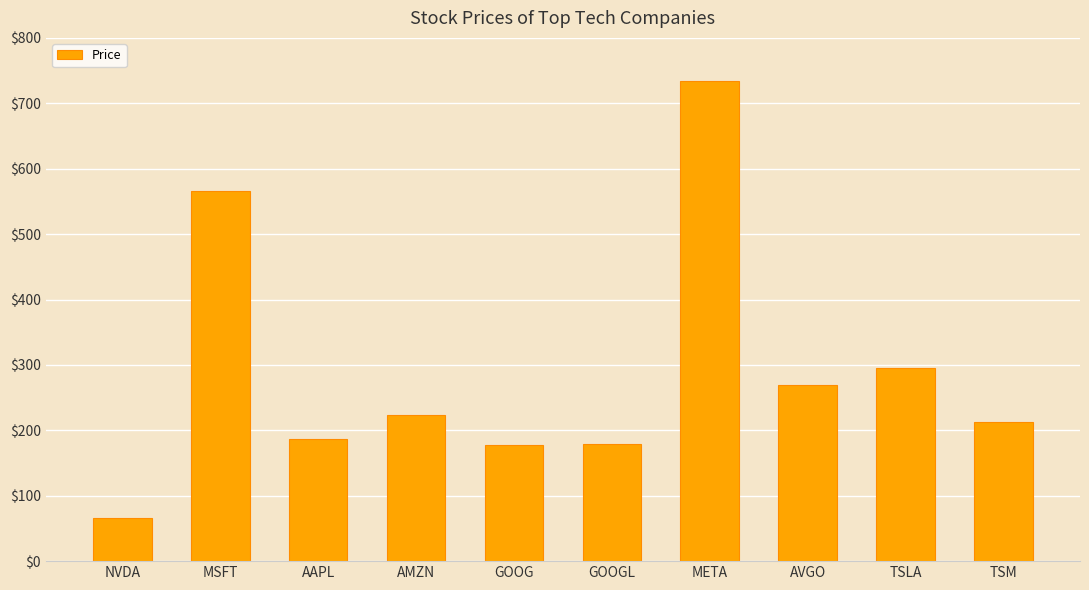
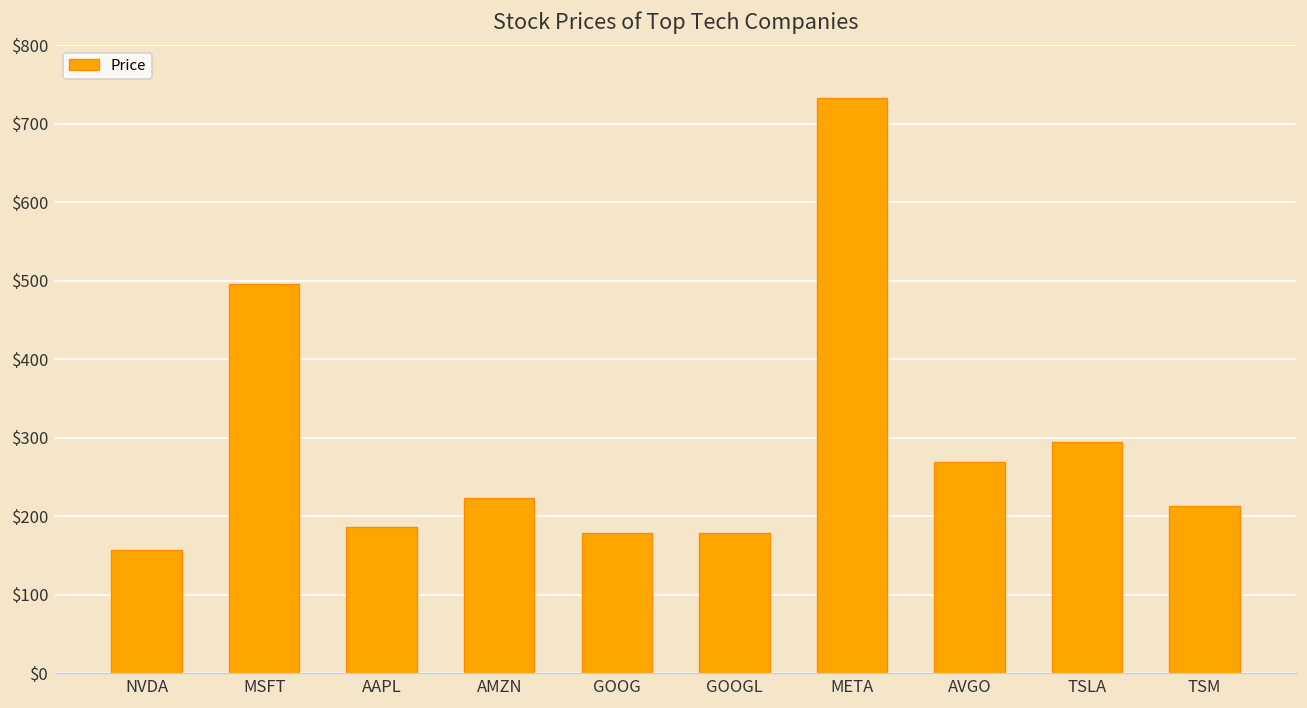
NVDA: $70 -> $160
MSFT: $570 -> $500
